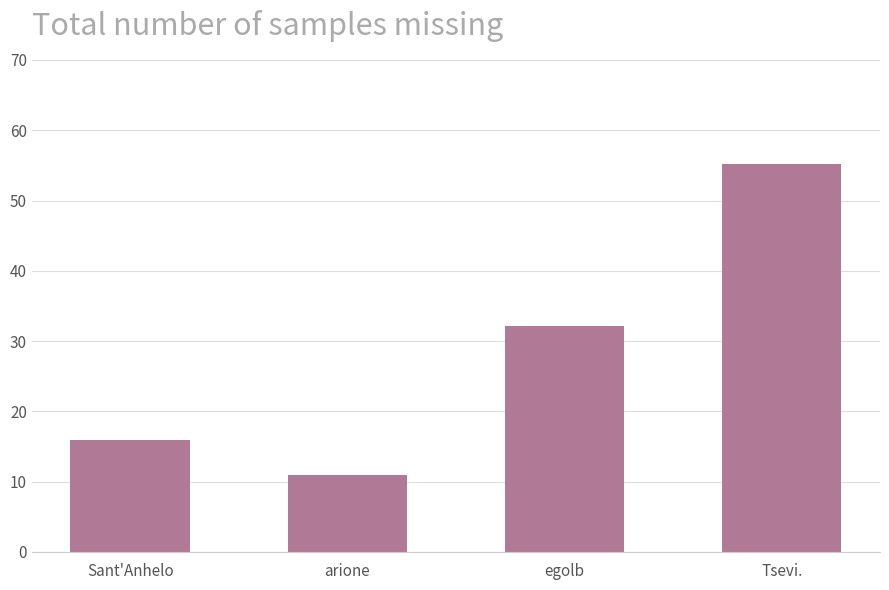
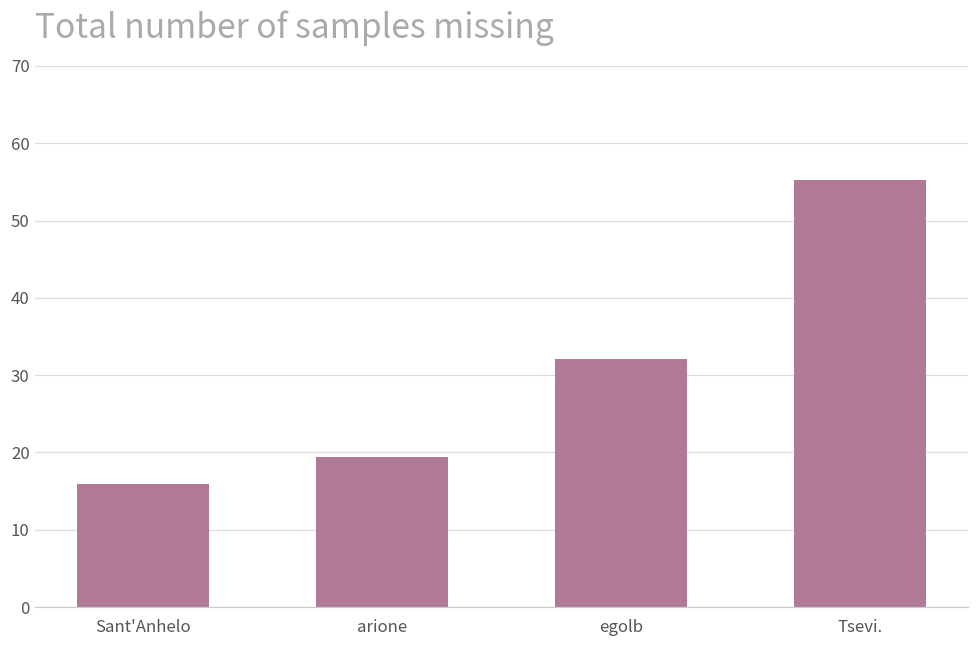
arione: 11 -> 19
